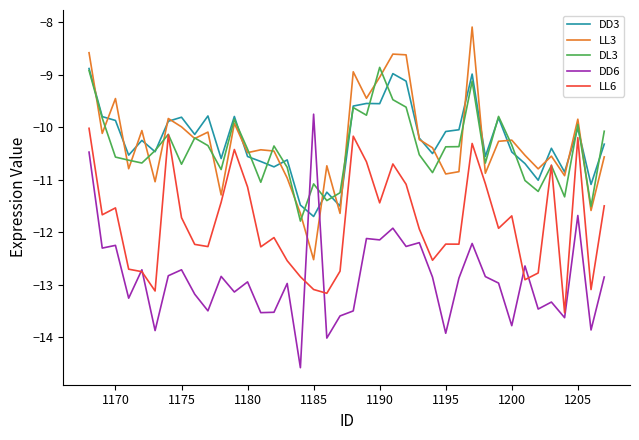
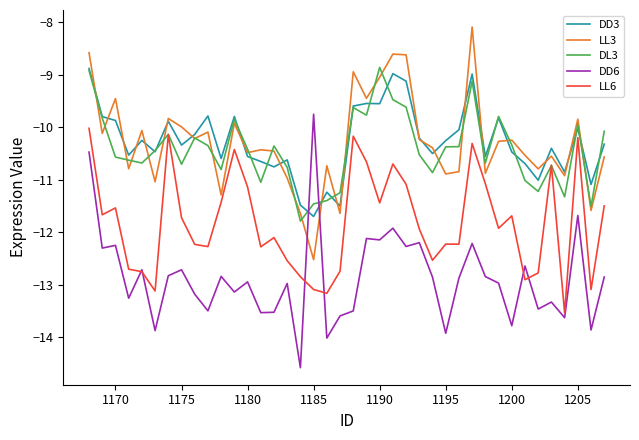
DD3, 1175: -9.8 -> -10.3
DL3, 1185: -11.1 -> -11.5
DD3, 1195: -10.1 -> -10.3
